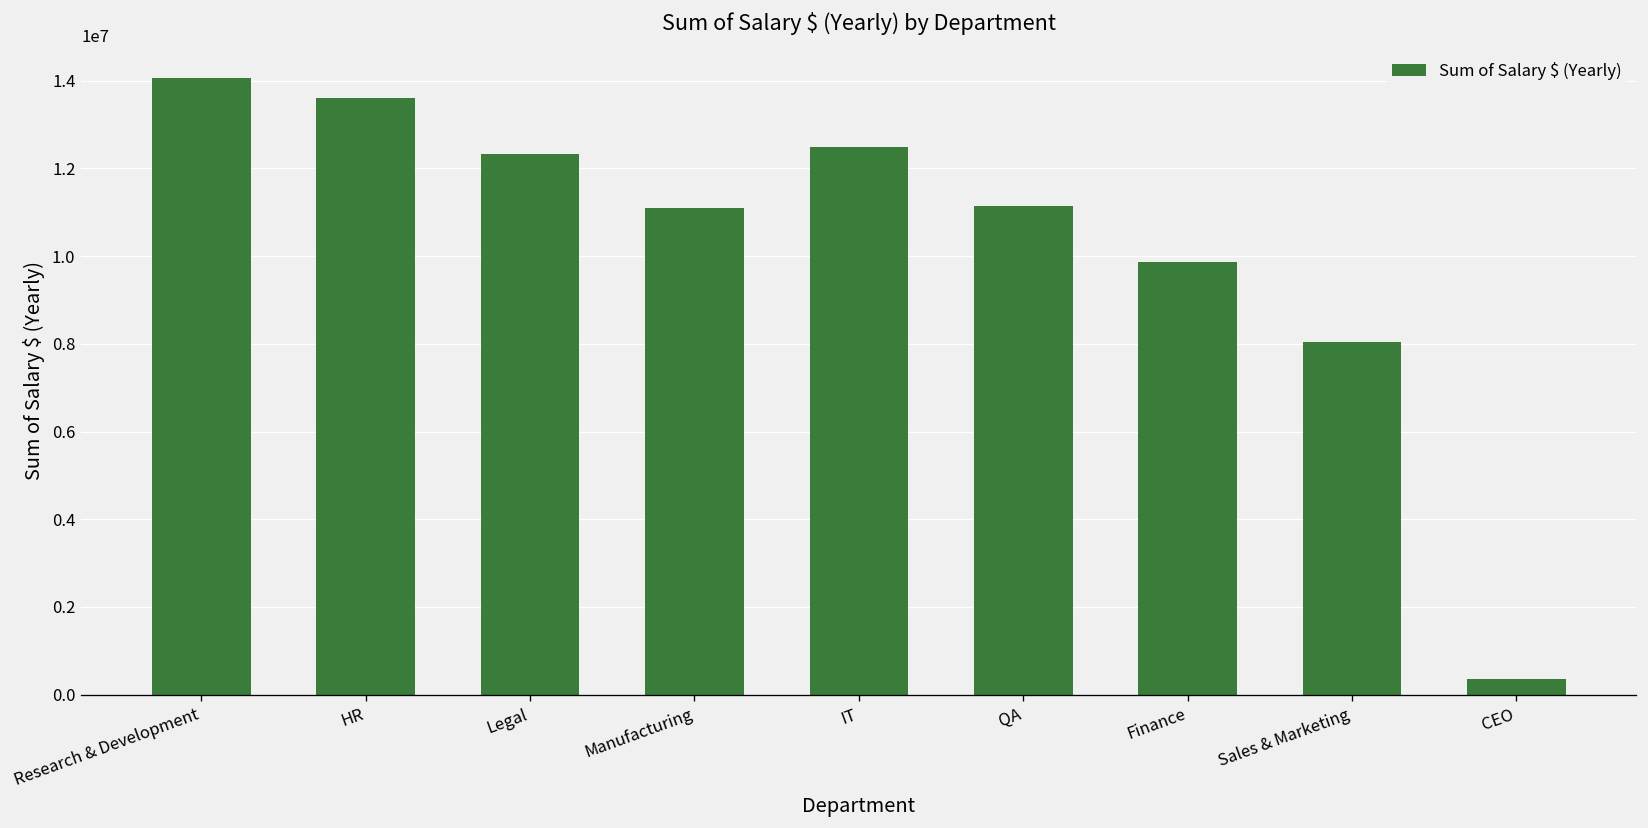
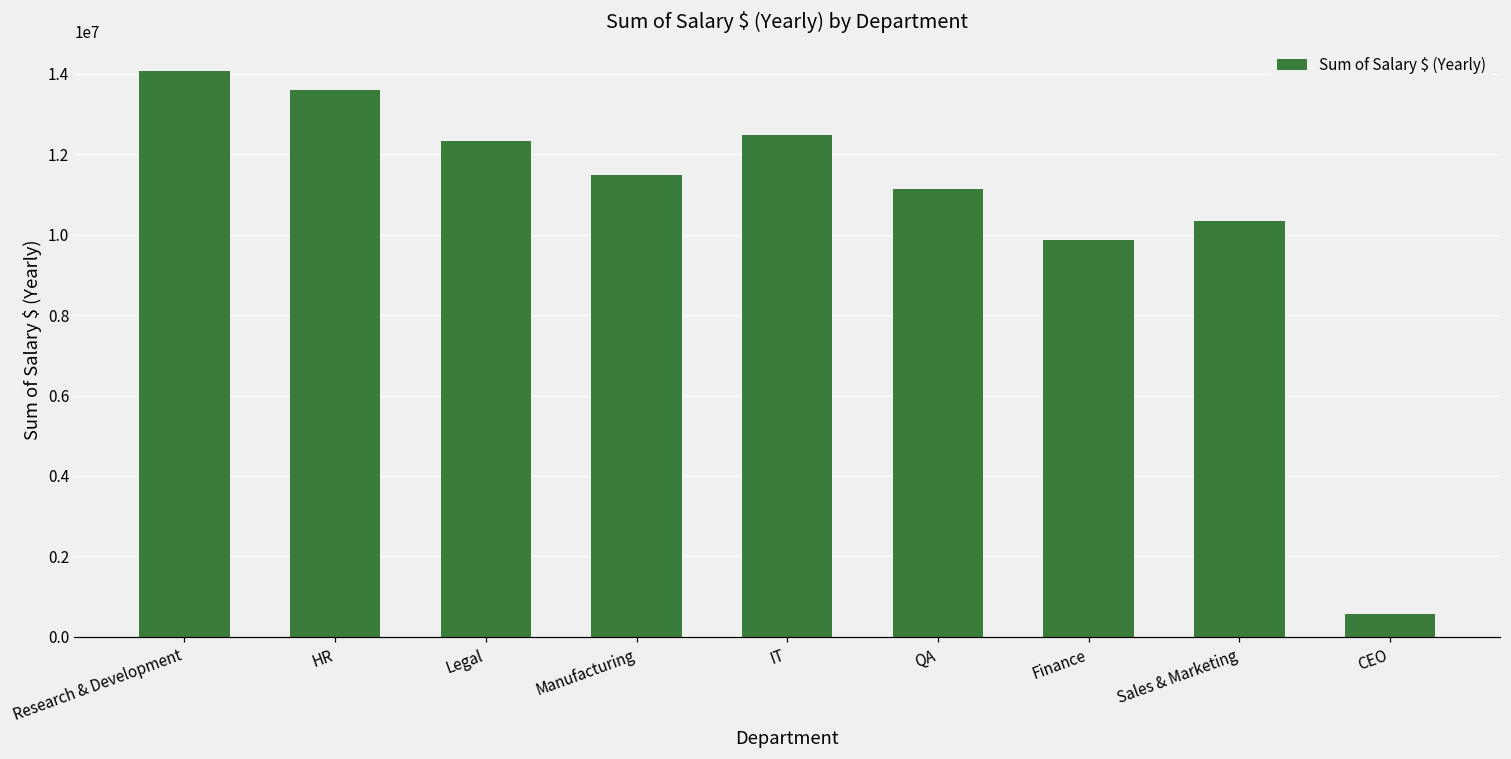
Manufacturing: 11100000 -> 11500000
Sales & Marketing: 8100000 -> 10300000
CEO: 400000 -> 600000
